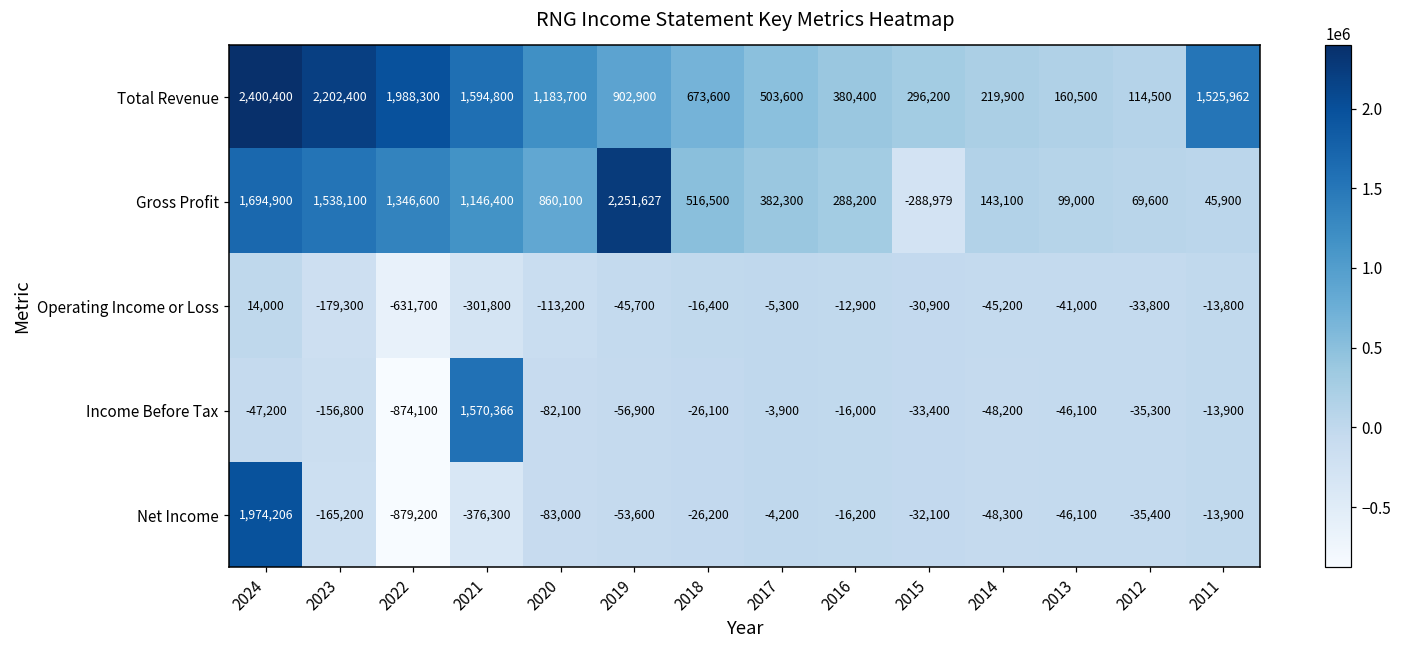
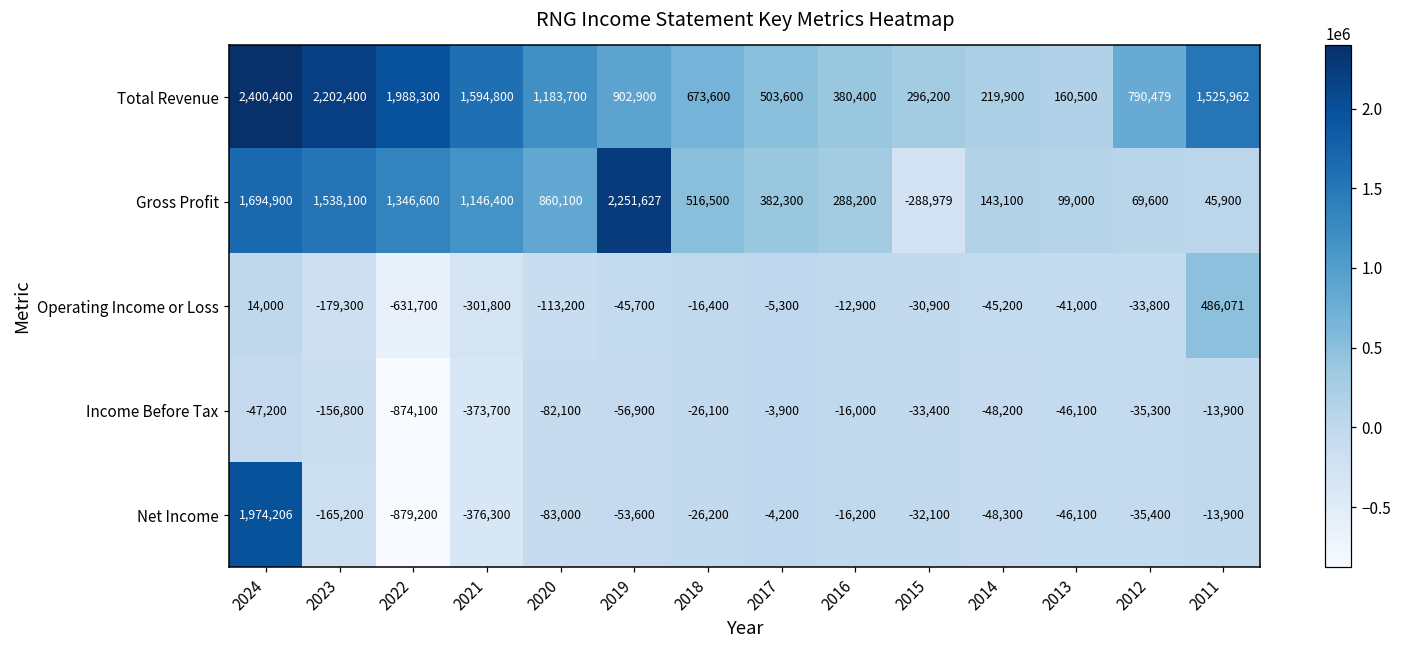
Total Revenue, 2012: 114,500 -> 790,479
Operating Income or Loss, 2011: -13,800 -> 486,071
Income Before Tax, 2021: 1,570,366 -> -373,700
